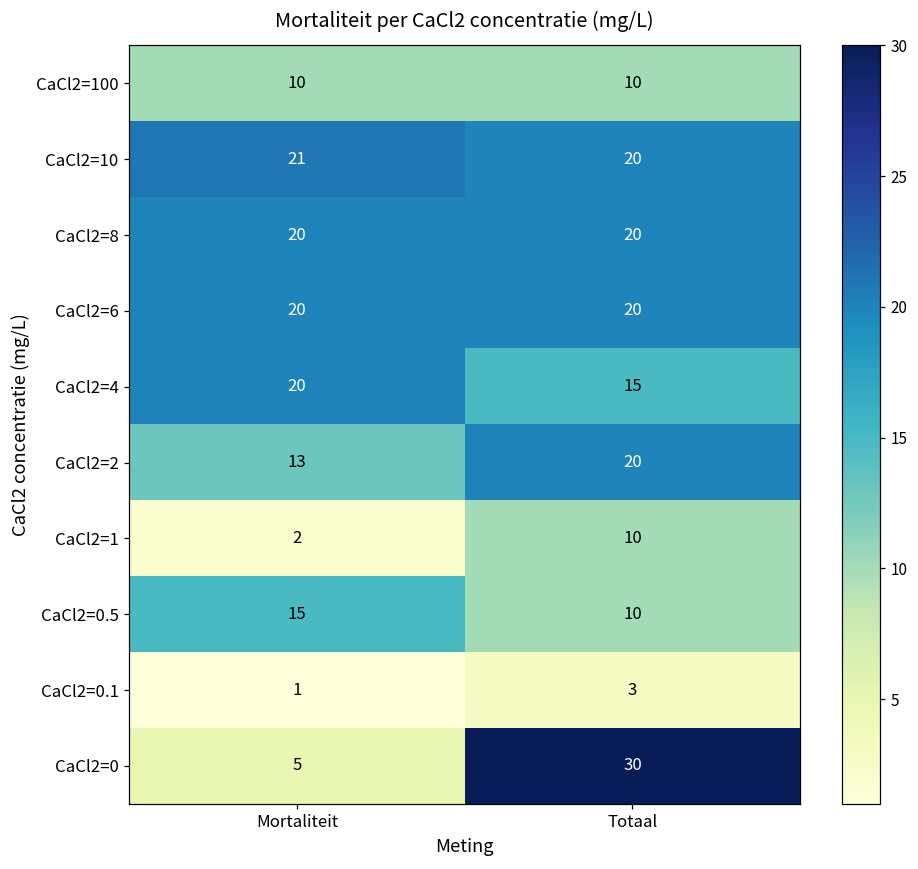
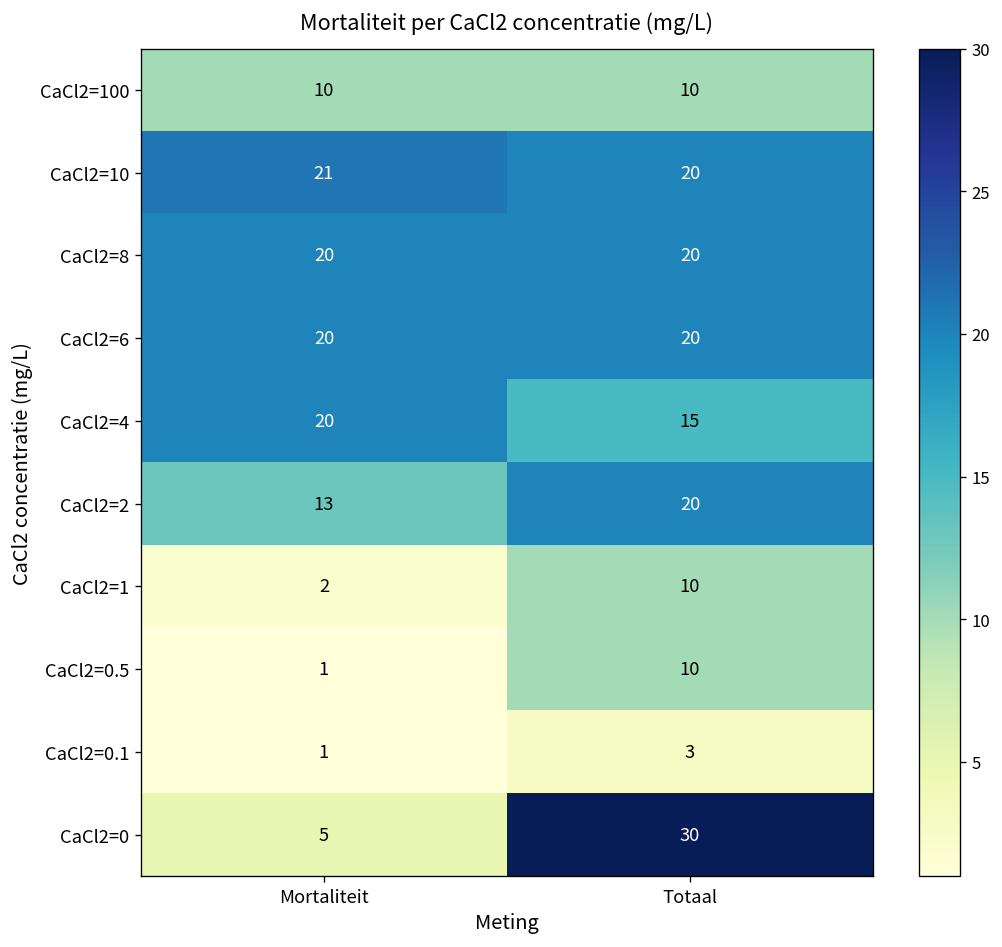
CaCl2=0.5, Mortaliteit: 15 -> 1
